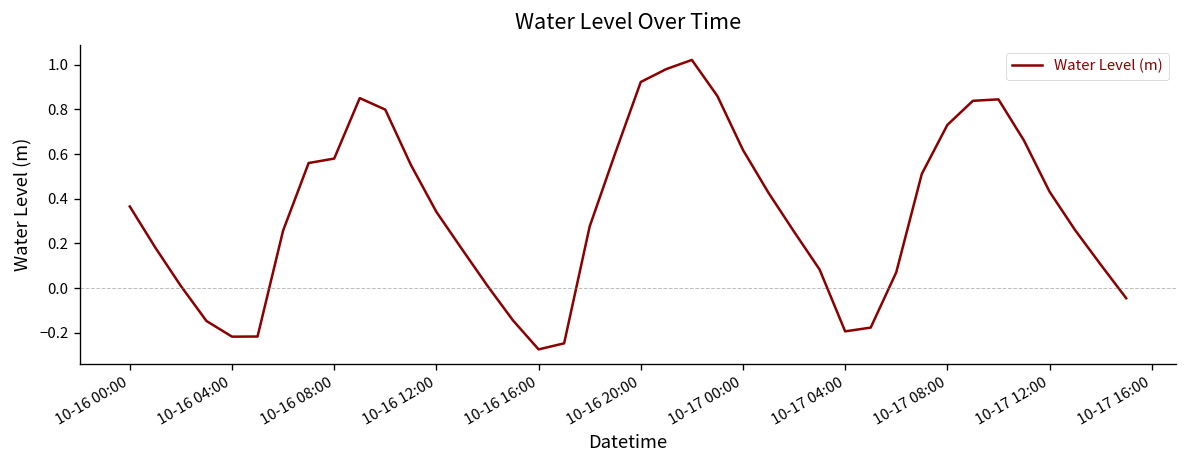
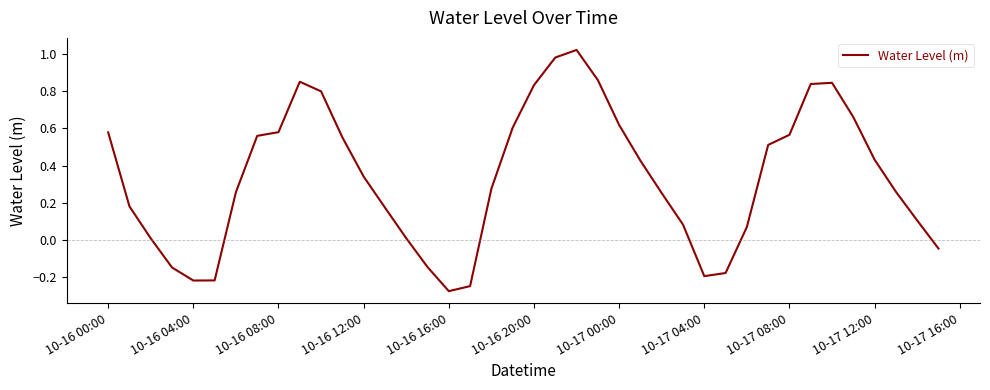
10-16 00:00: 0.37 -> 0.58
10-16 20:00: 0.92 -> 0.83
10-17 08:00: 0.73 -> 0.57
